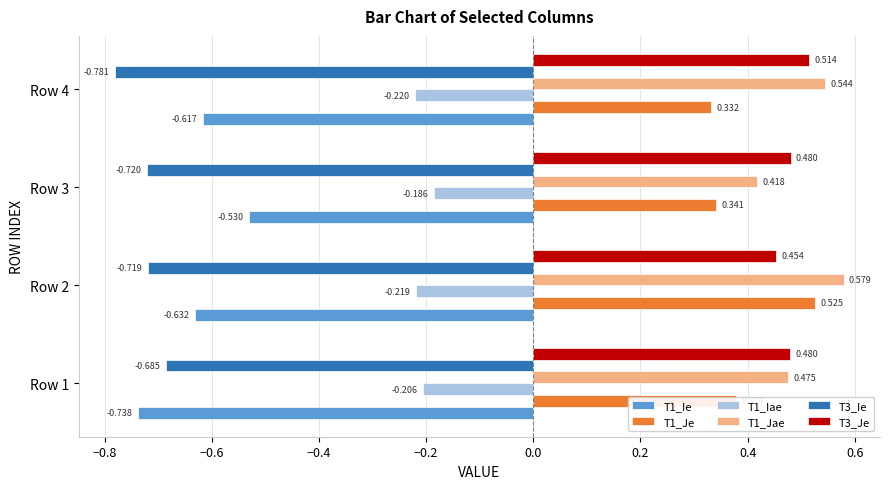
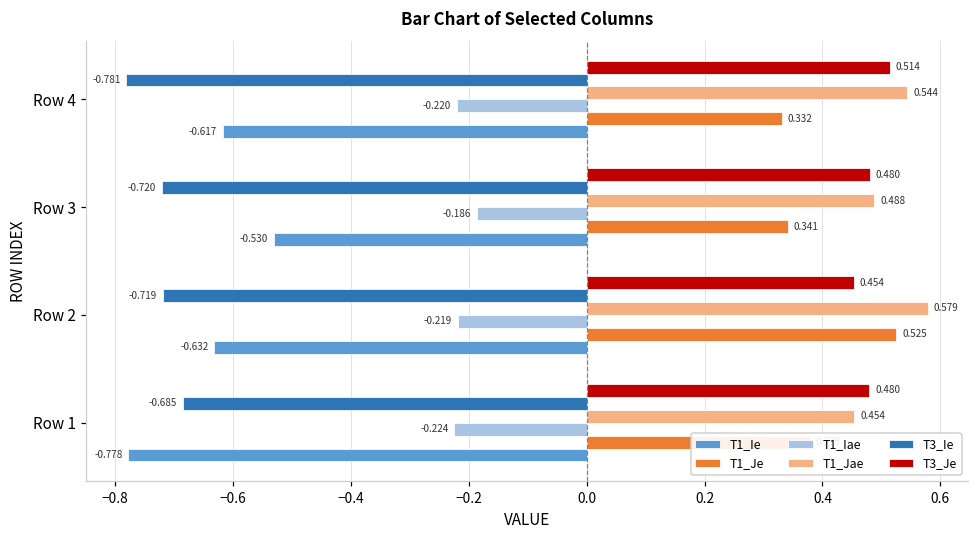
T1_Jae, Row 3: 0.418 -> 0.488
T1_Jae, Row 1: 0.475 -> 0.454
T1_Iae, Row 1: -0.206 -> -0.224
T1_Ie, Row 1: -0.738 -> -0.778
